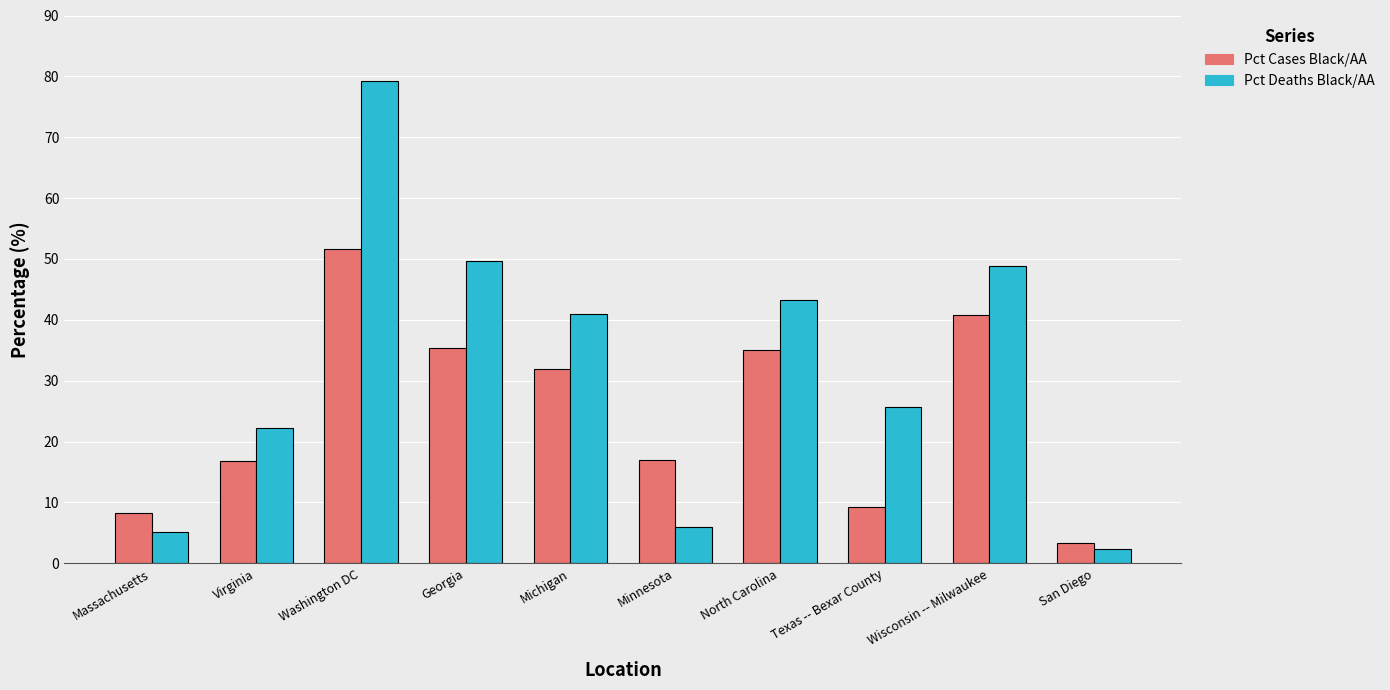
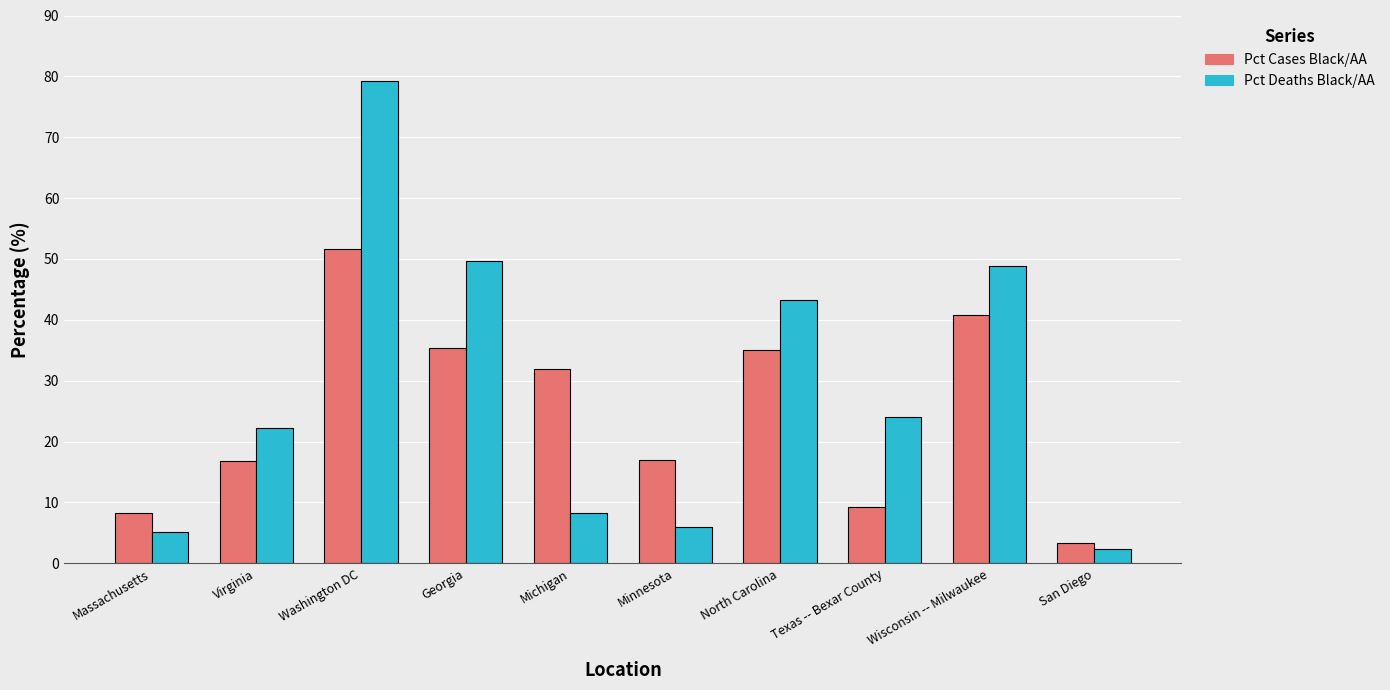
Pct Deaths Black/AA, Michigan: 41 -> 8
Pct Deaths Black/AA, Texas -- Bexar County: 26 -> 24
